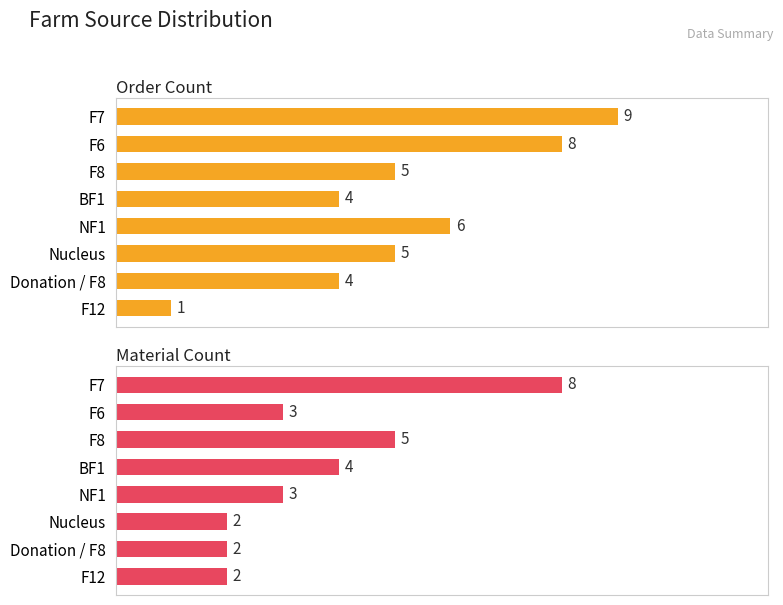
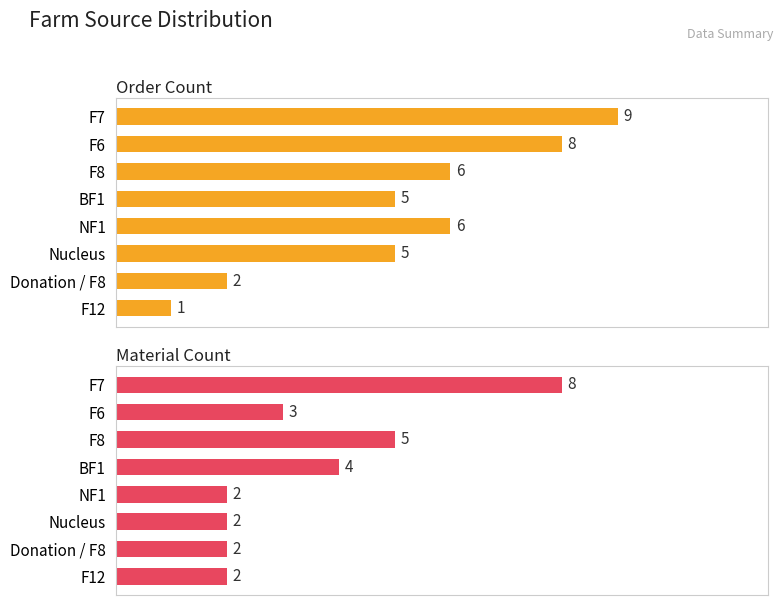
Order Count, F8: 5 -> 6
Order Count, BF1: 4 -> 5
Order Count, Donation / F8: 4 -> 2
Material Count, NF1: 3 -> 2
